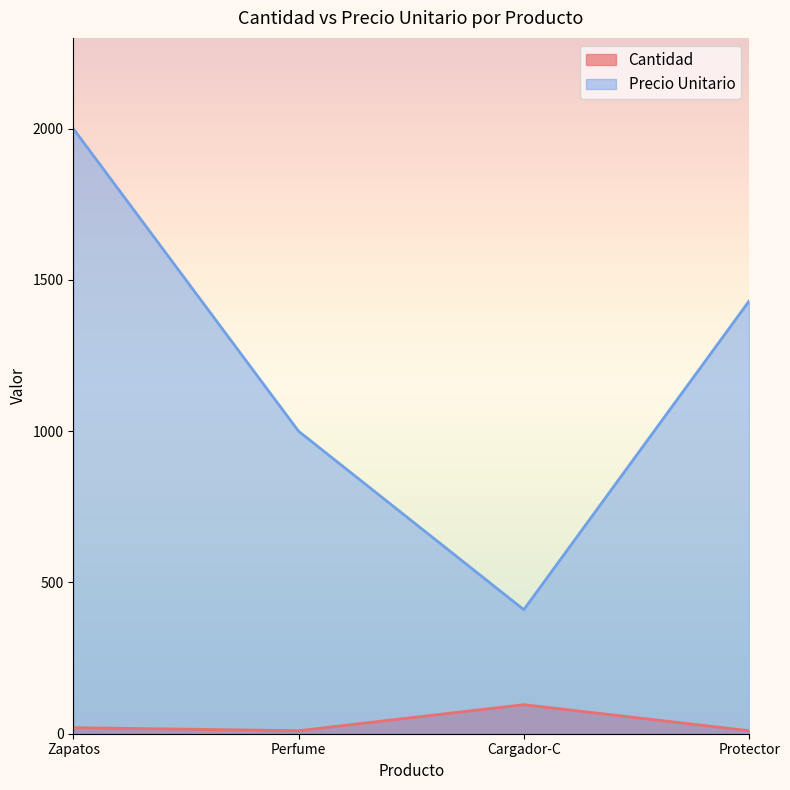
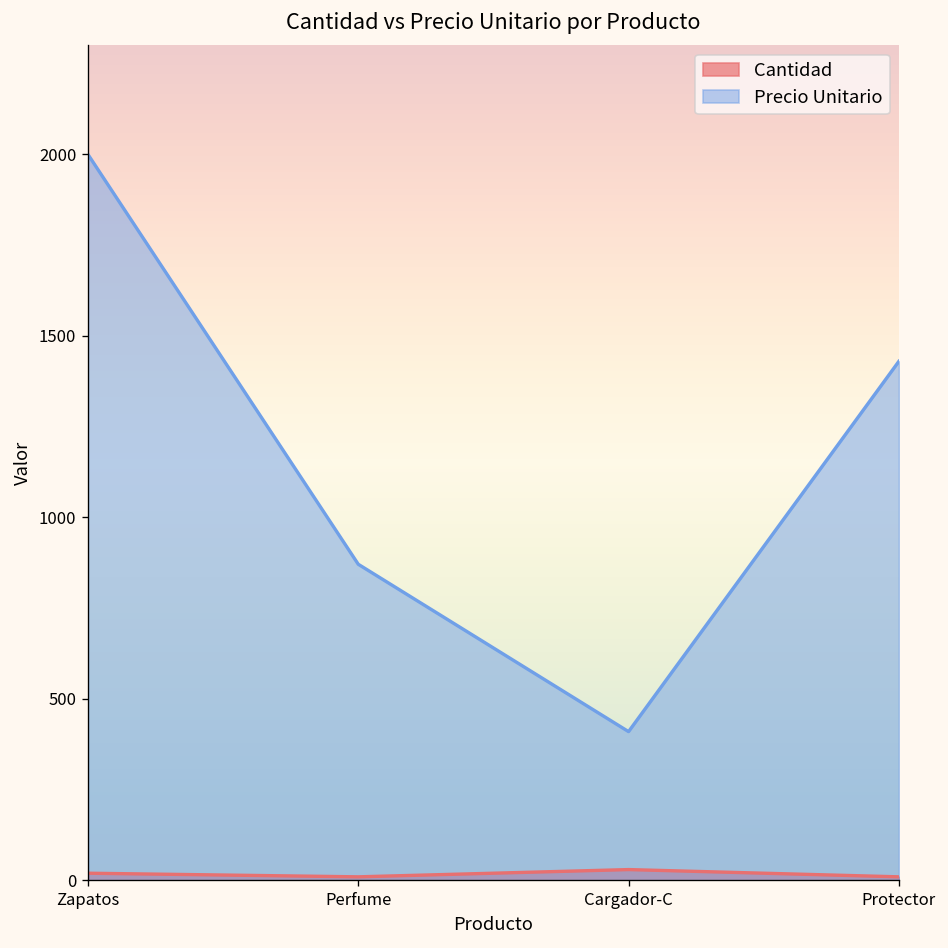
Precio Unitario, Perfume: 1000 -> 870
Cantidad, Cargador-C: 100 -> 30
